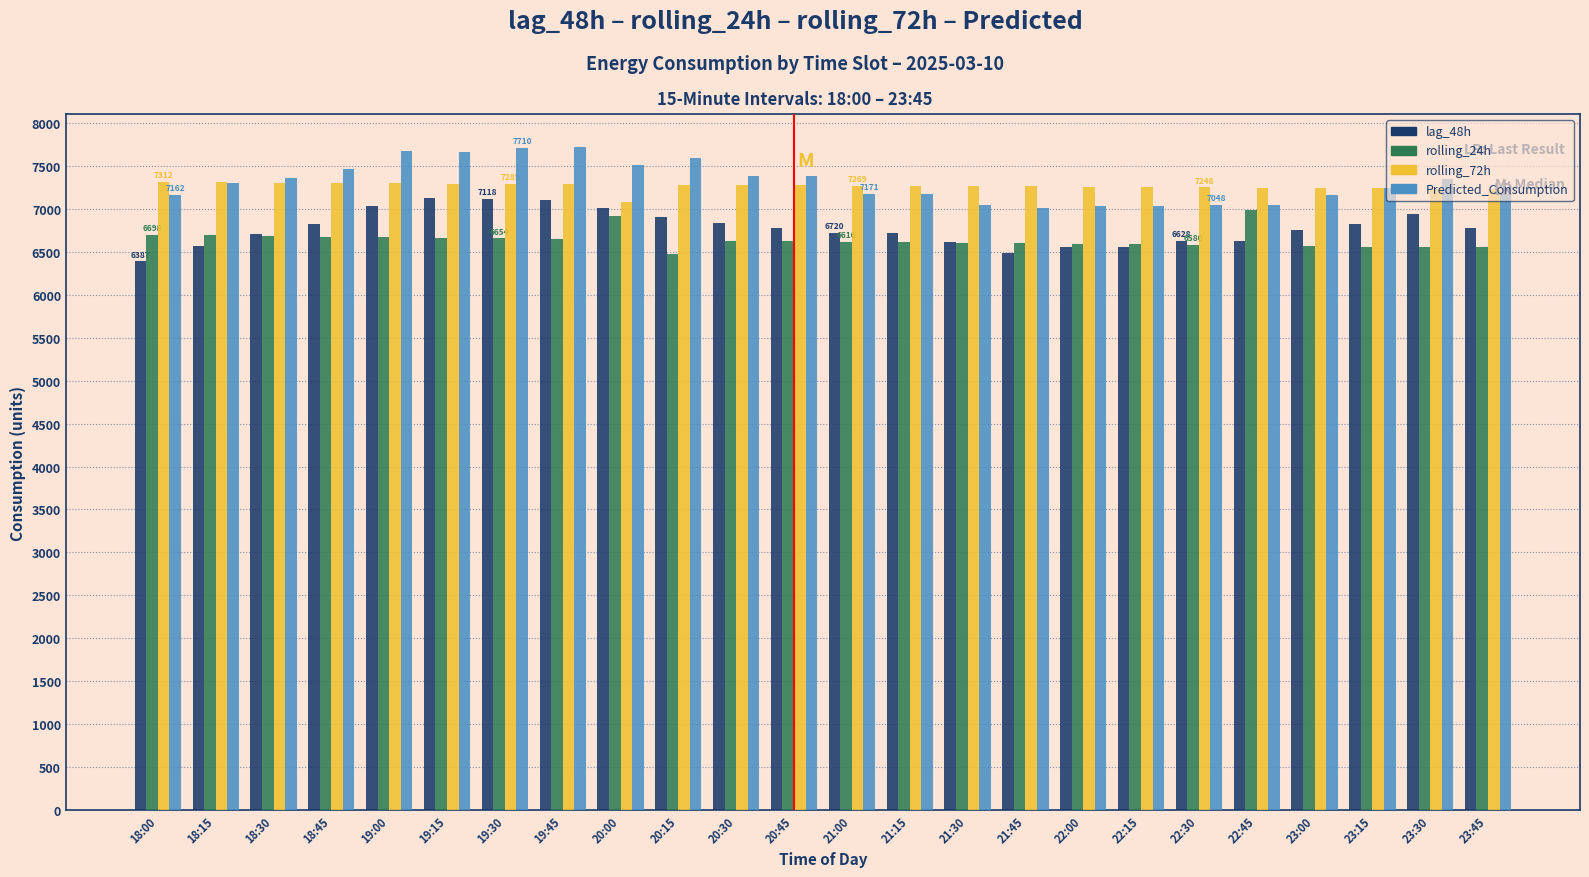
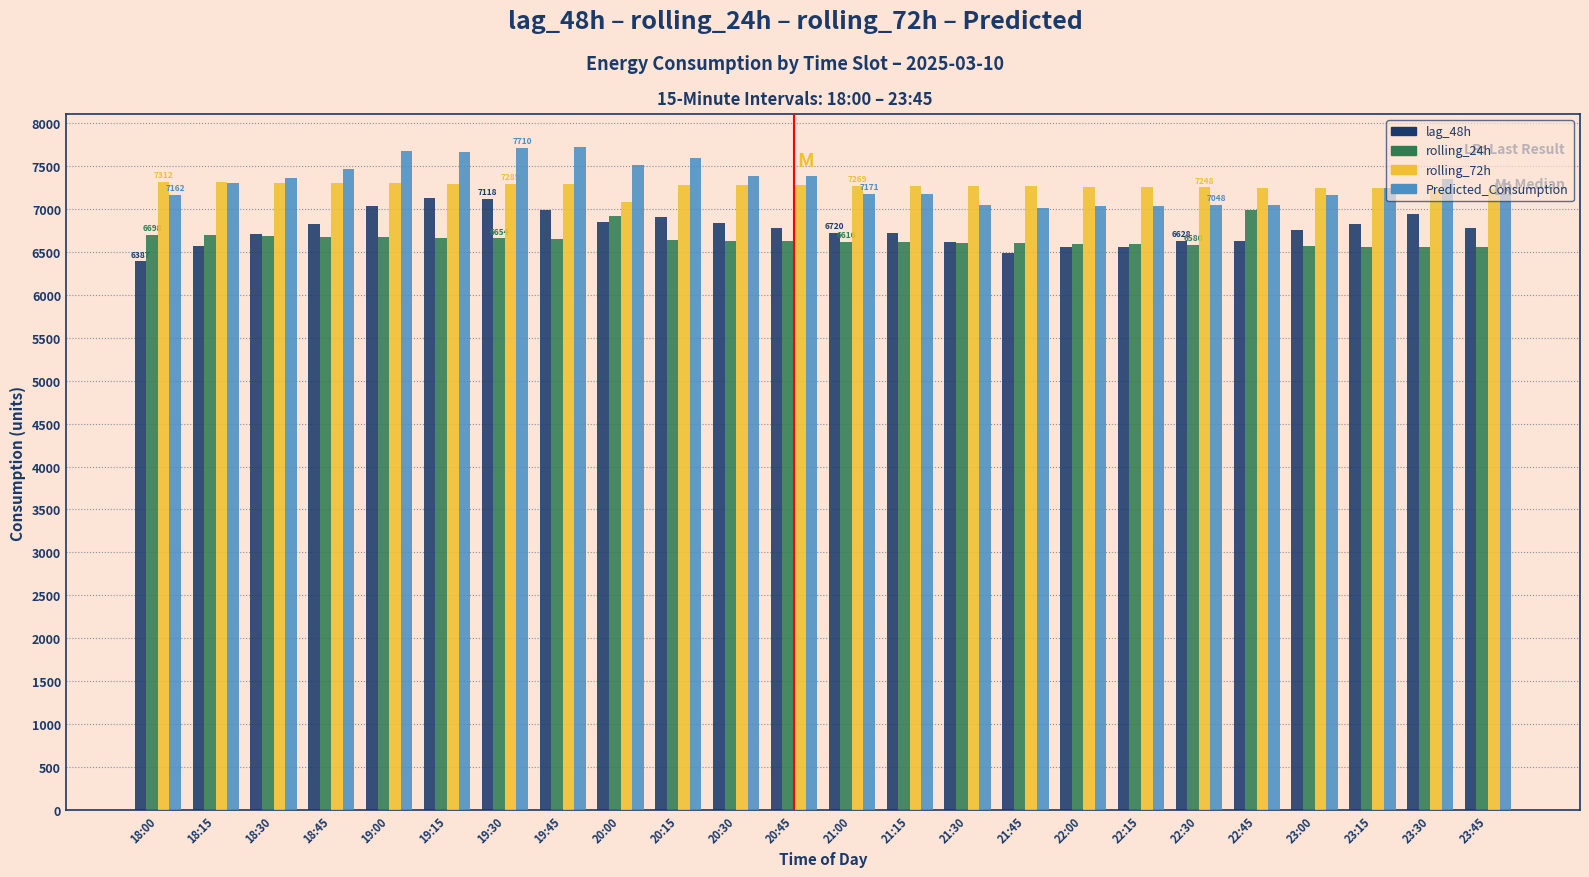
lag_48h, 19:45: 7100 -> 7000
lag_48h, 20:00: 7000 -> 6800
rolling_24h, 20:15: 6500 -> 6600
